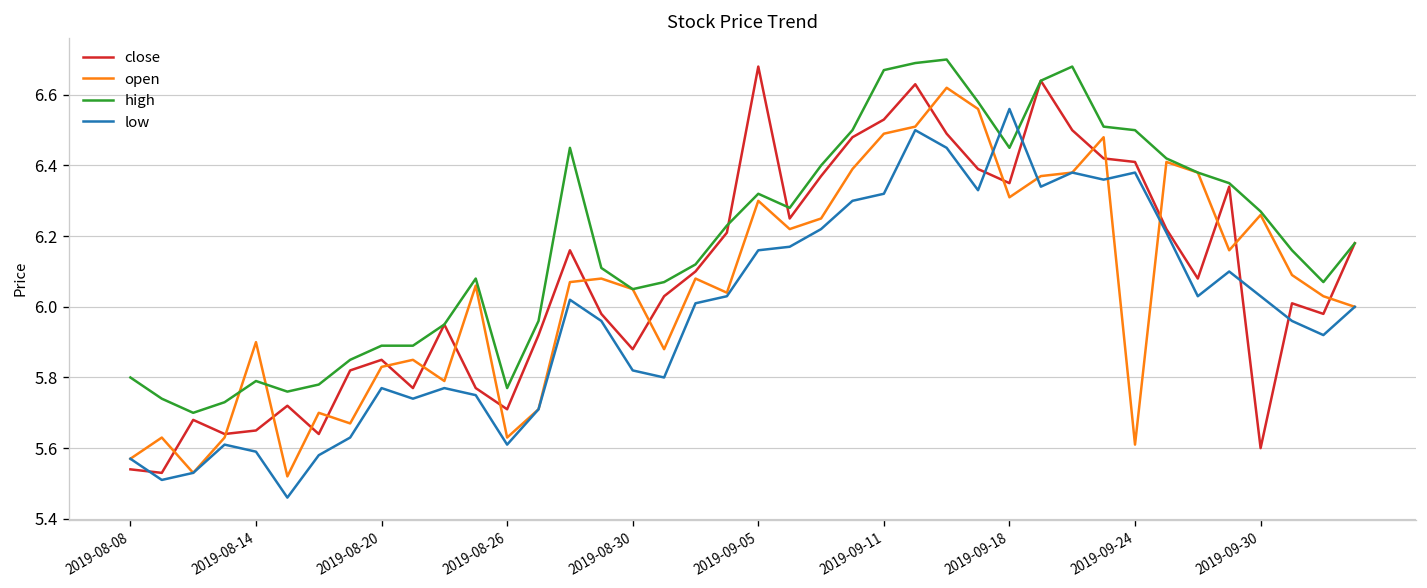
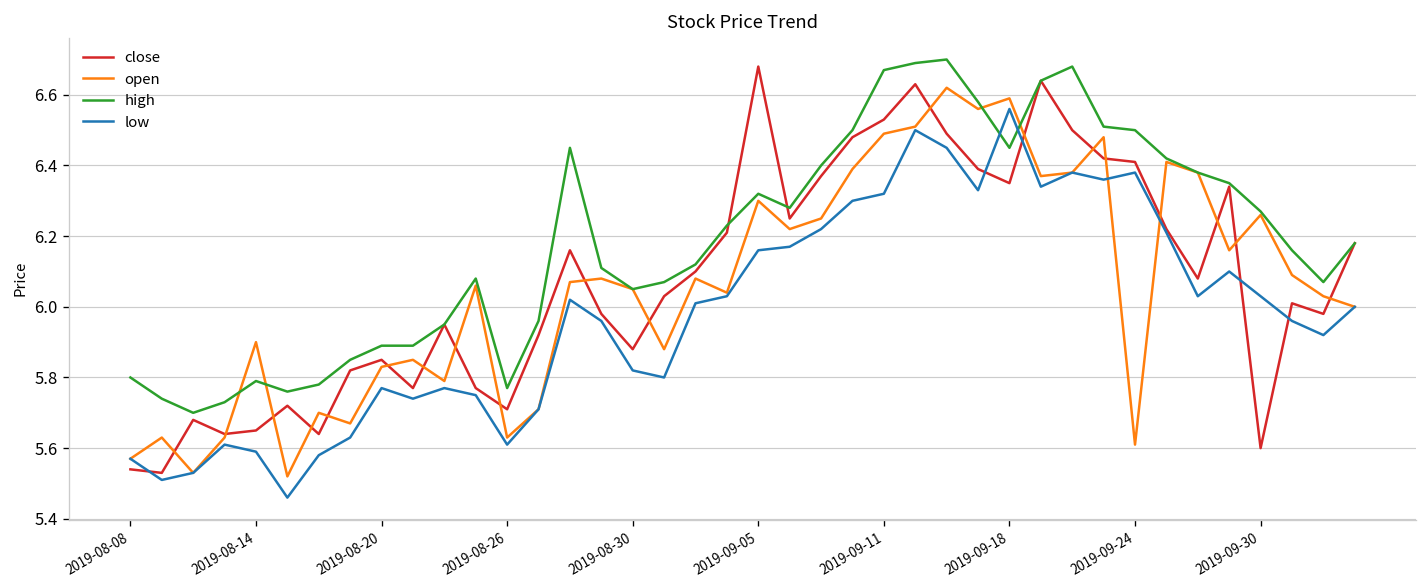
open, 2019-09-18: 6.31 -> 6.59
